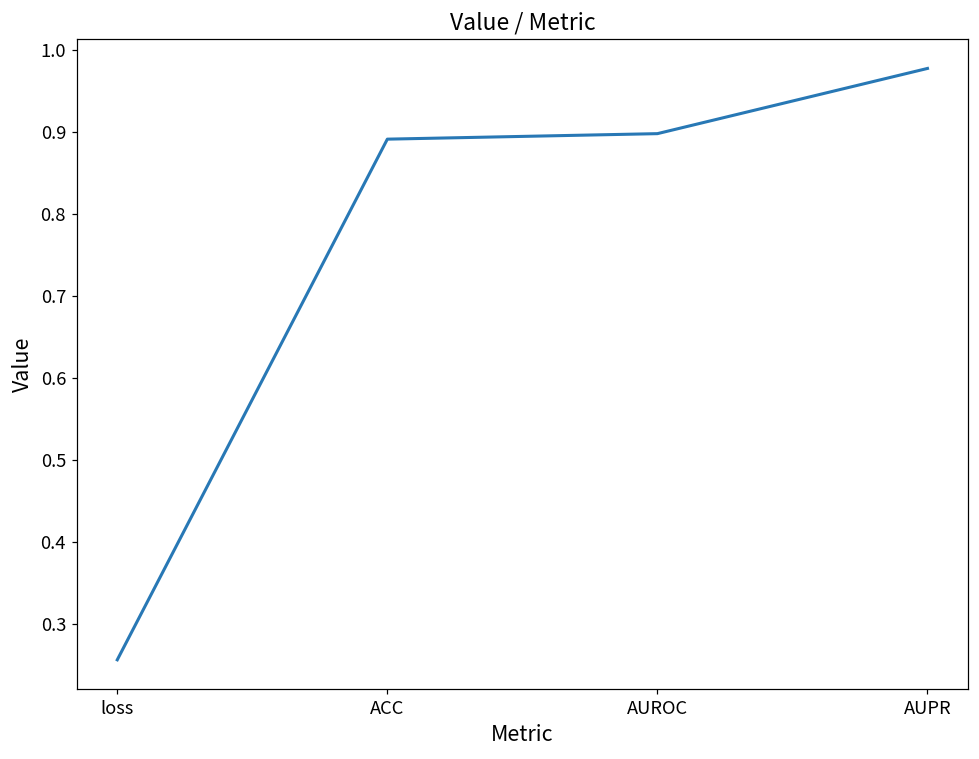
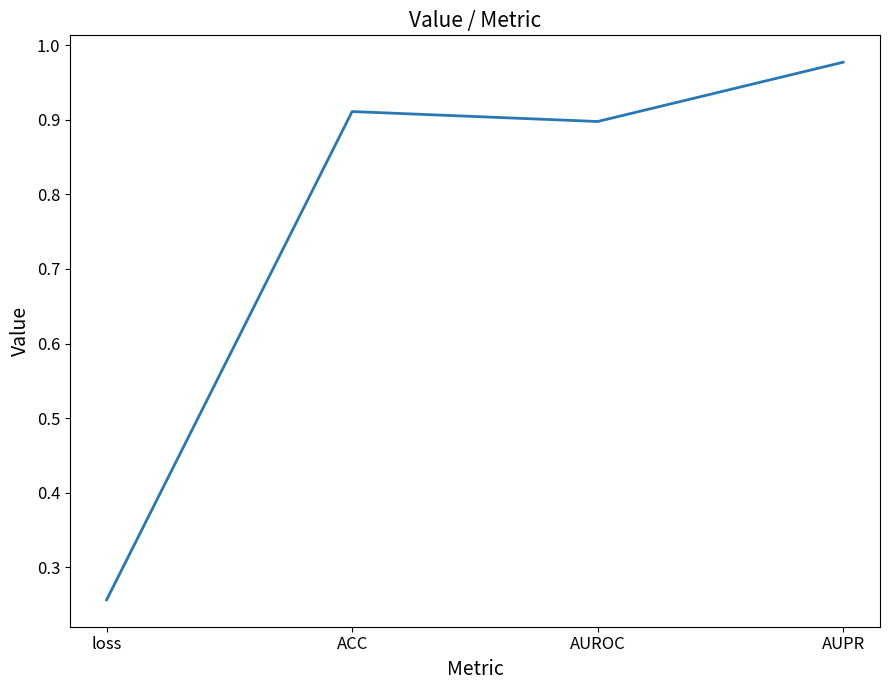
ACC: 0.89 -> 0.91
